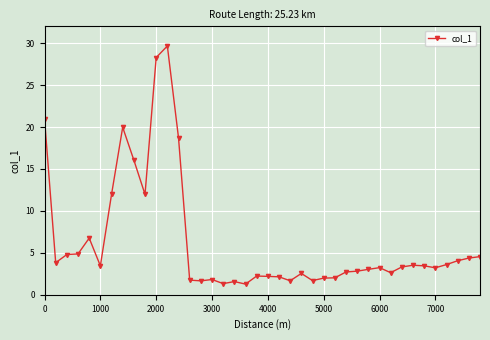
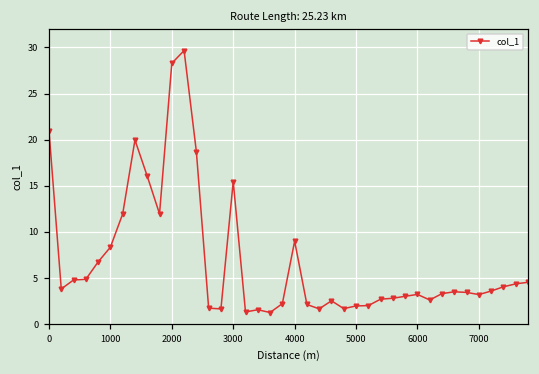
1000: 3 -> 8
3000: 2 -> 15
4000: 2 -> 9
